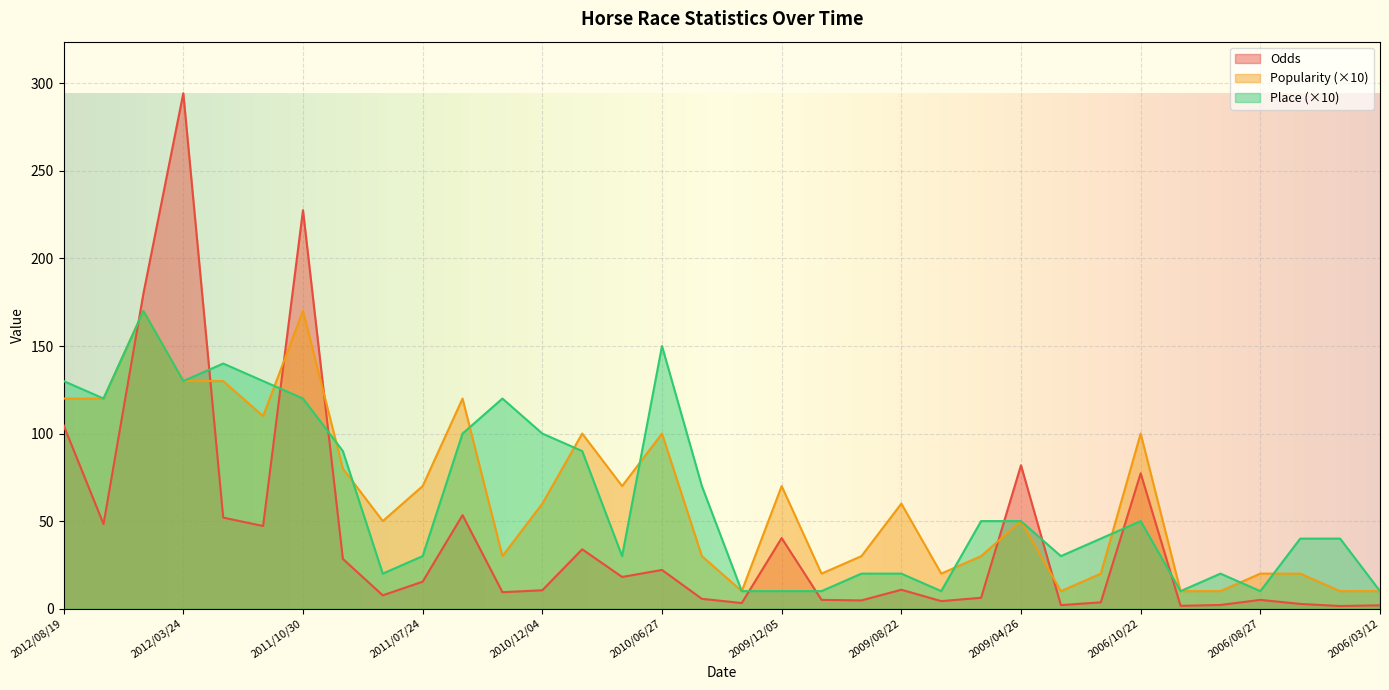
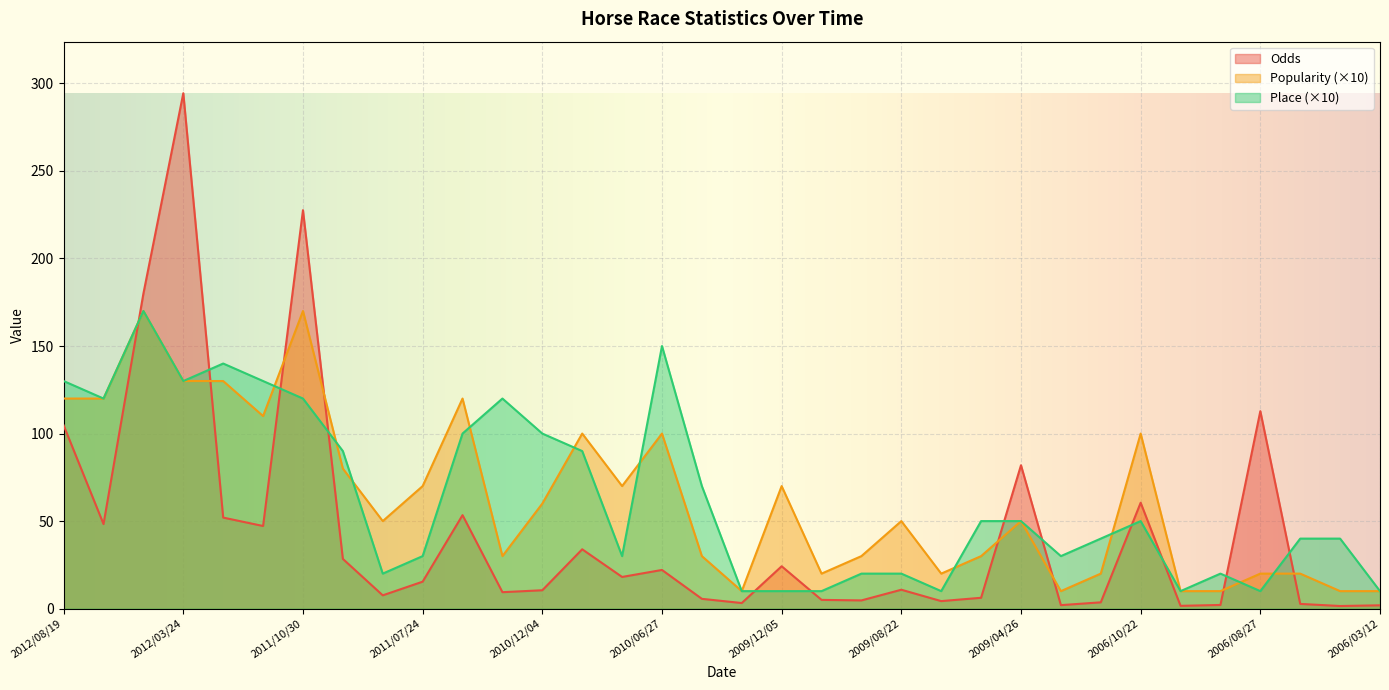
Odds, 2009/12/05: 40 -> 24
Popularity (×10), 2009/08/22: 60 -> 50
Odds, 2006/10/22: 77 -> 61
Odds, 2006/08/27: 5 -> 113
